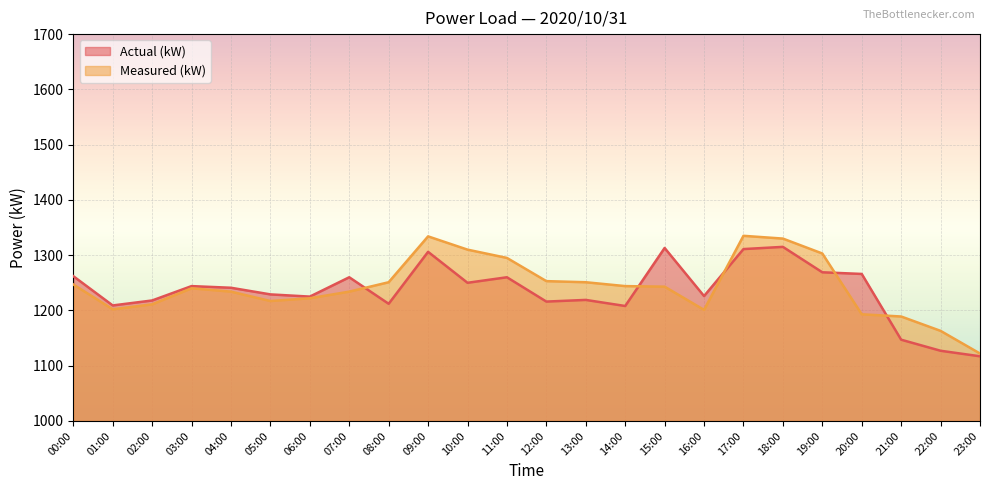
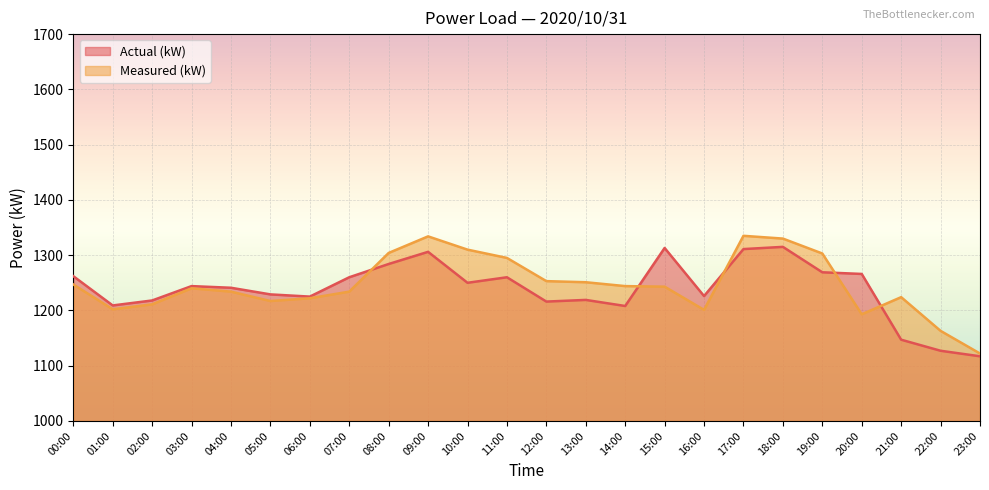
Actual (kW), 08:00: 1210 -> 1280
Measured (kW), 08:00: 1250 -> 1300
Measured (kW), 21:00: 1190 -> 1220
